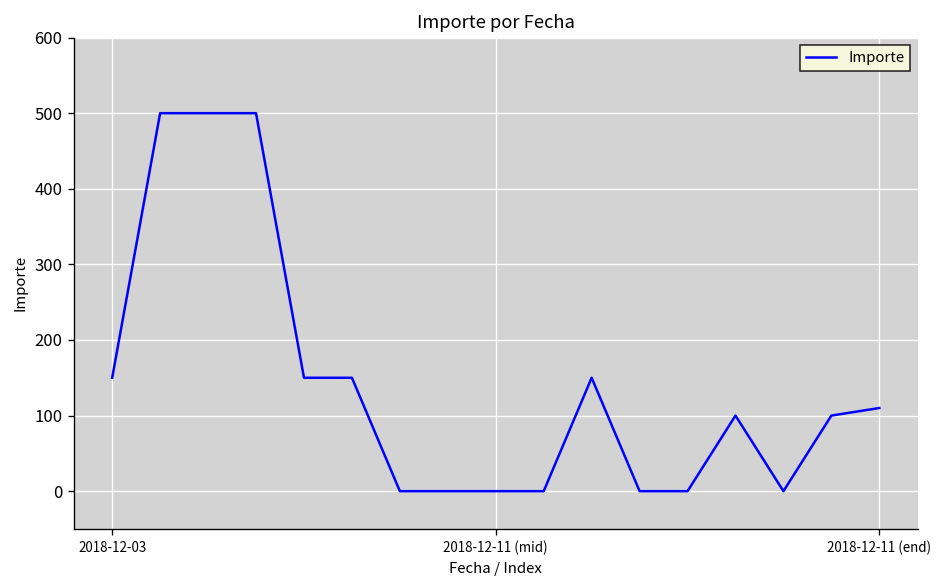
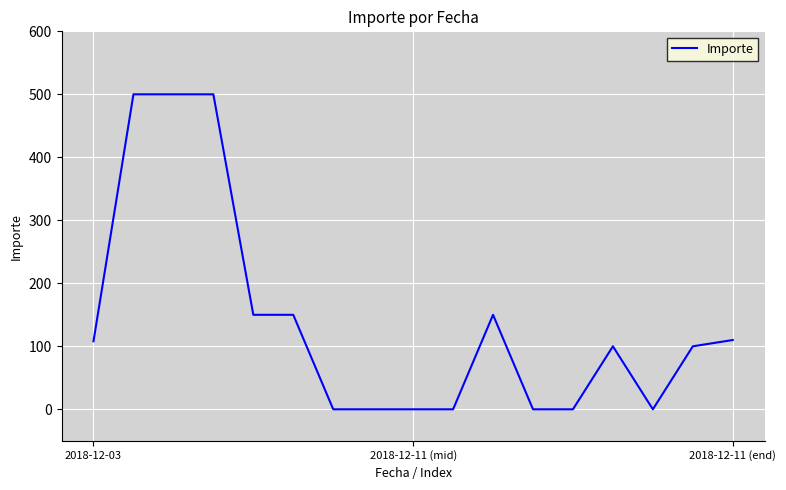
2018-12-03: 150 -> 110
